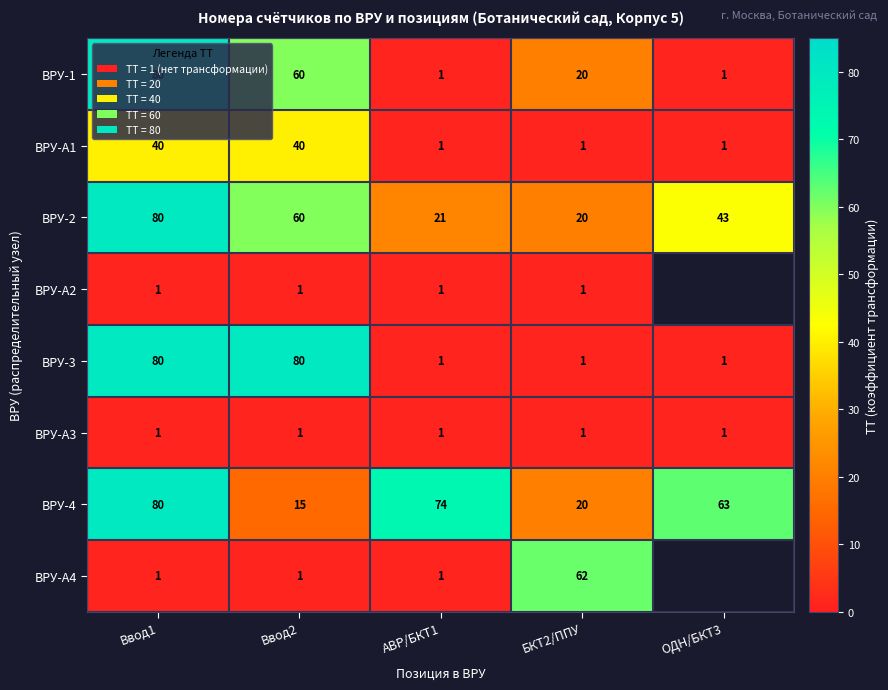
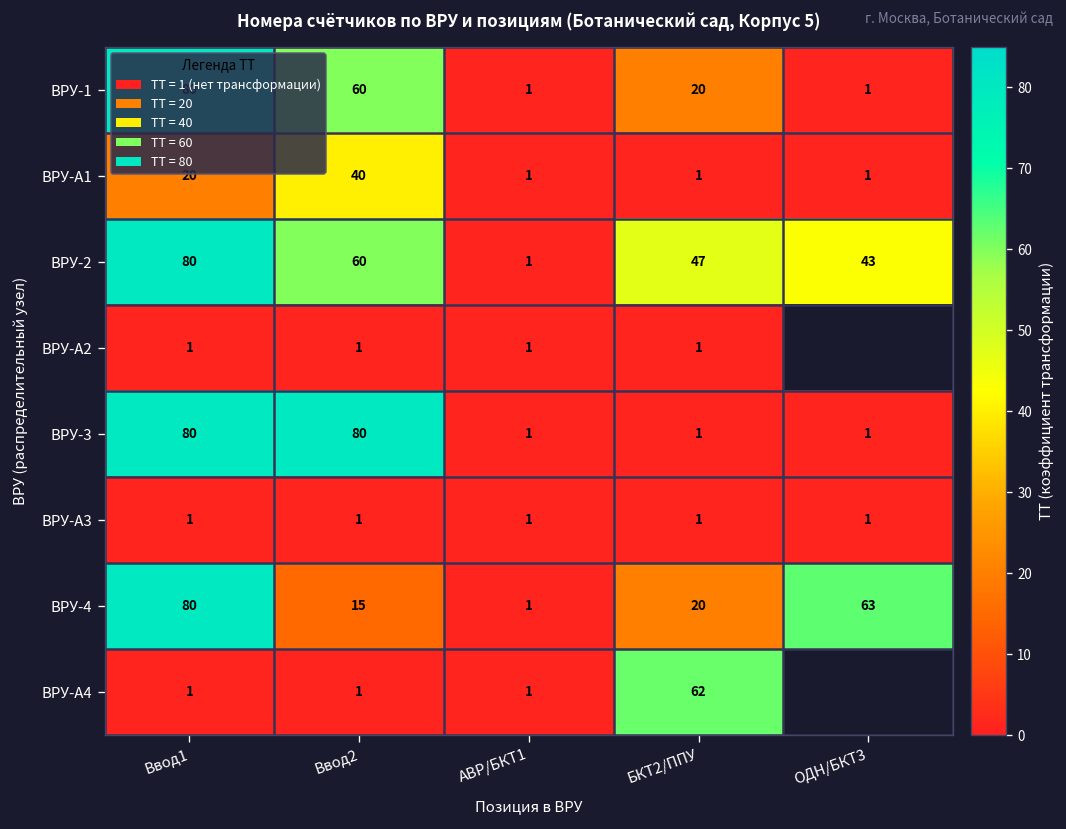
ВРУ-А1, Ввод1: 40 -> 20
ВРУ-2, АВР/БКТ1: 21 -> 1
ВРУ-2, БКТ2/ППУ: 20 -> 47
ВРУ-4, АВР/БКТ1: 74 -> 1
